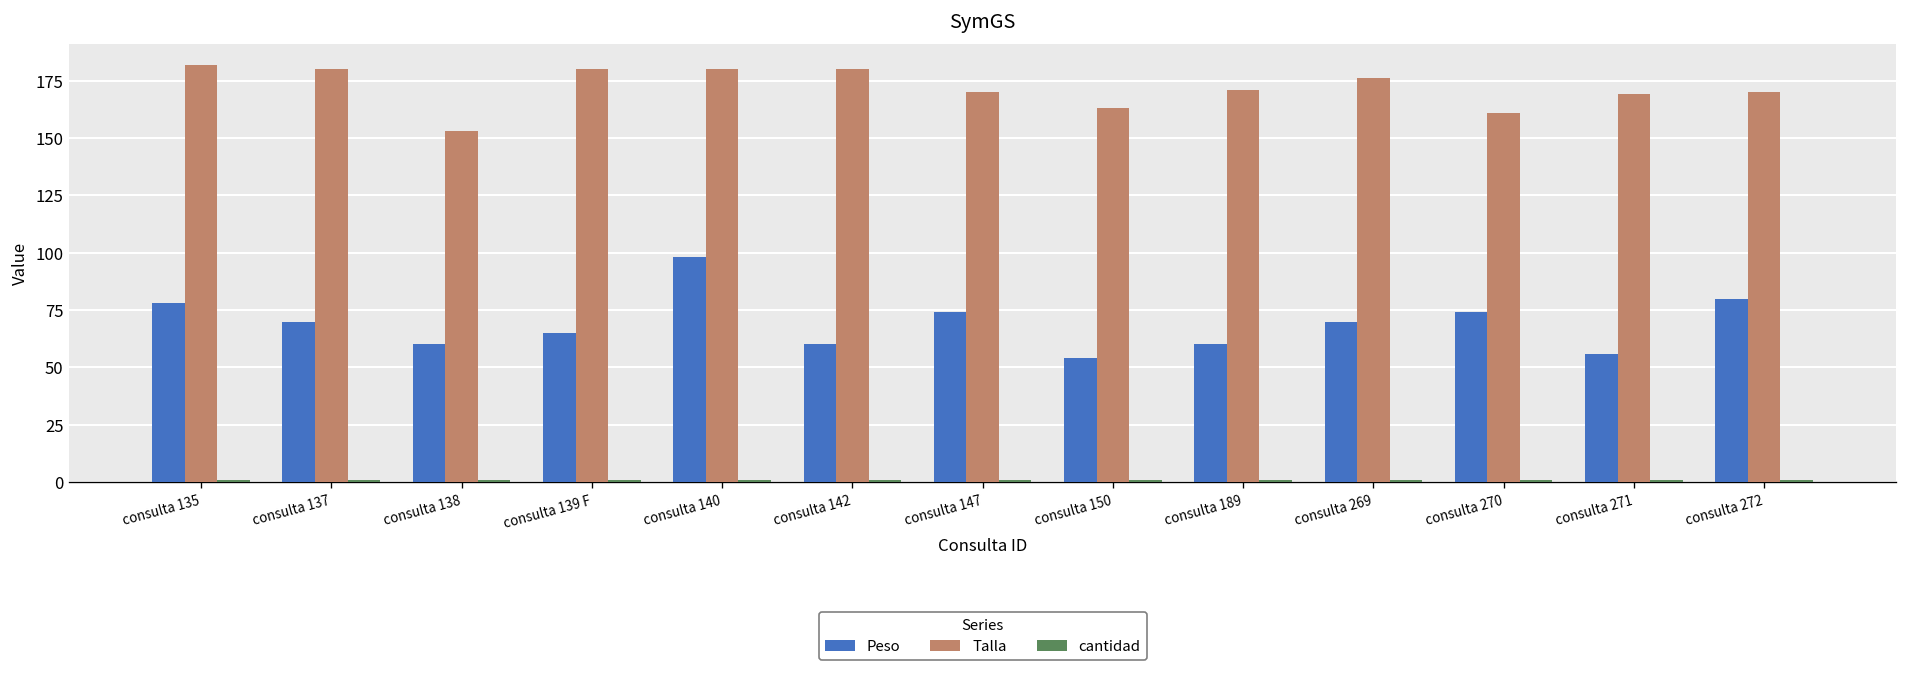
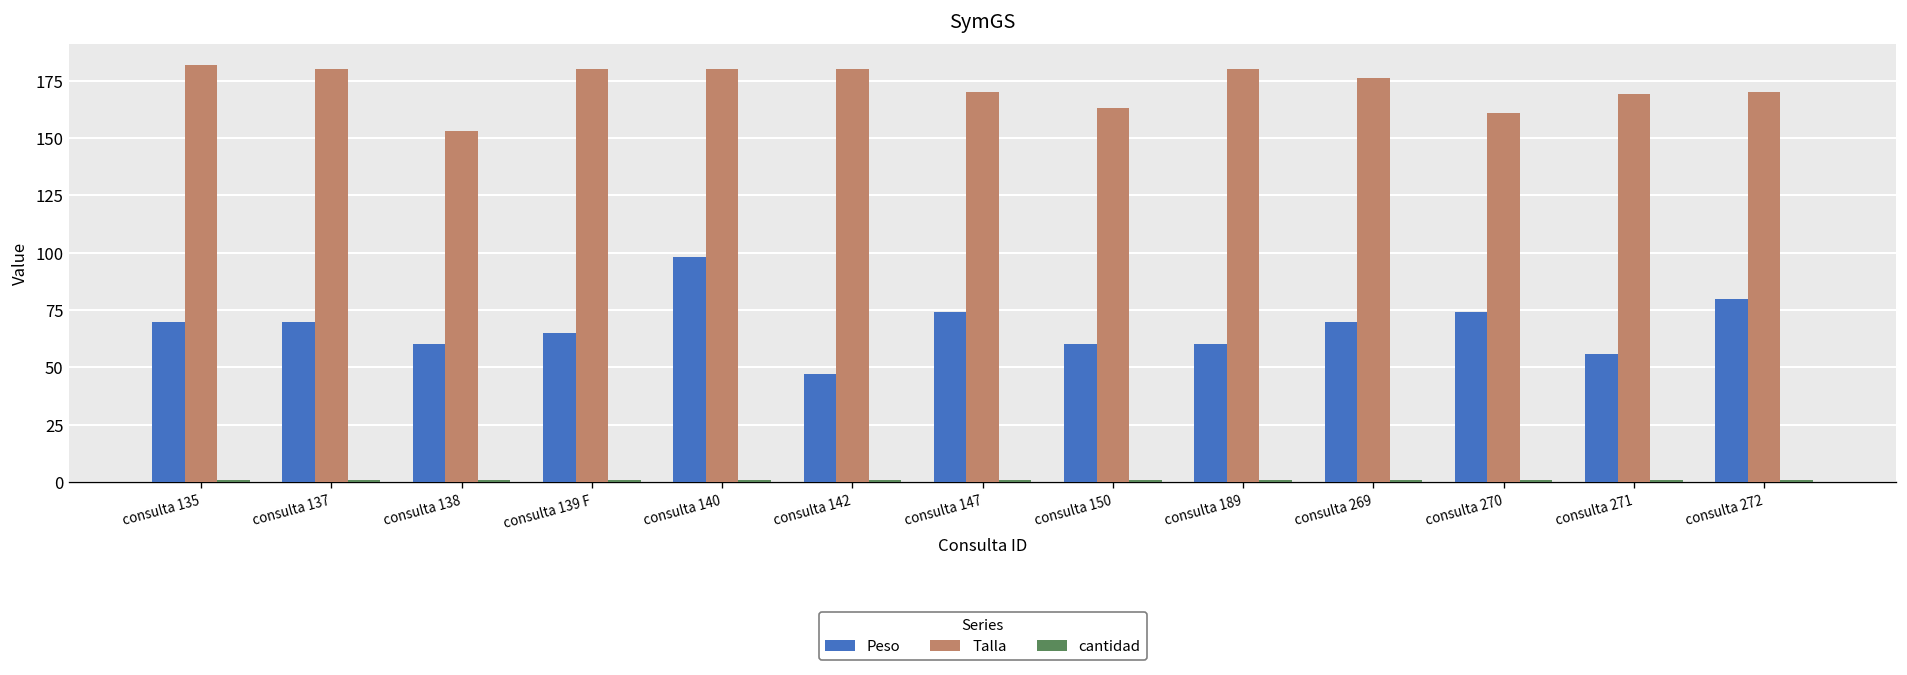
Peso, consulta 135: 78 -> 70
Peso, consulta 142: 60 -> 47
Peso, consulta 150: 54 -> 60
Talla, consulta 189: 171 -> 180
